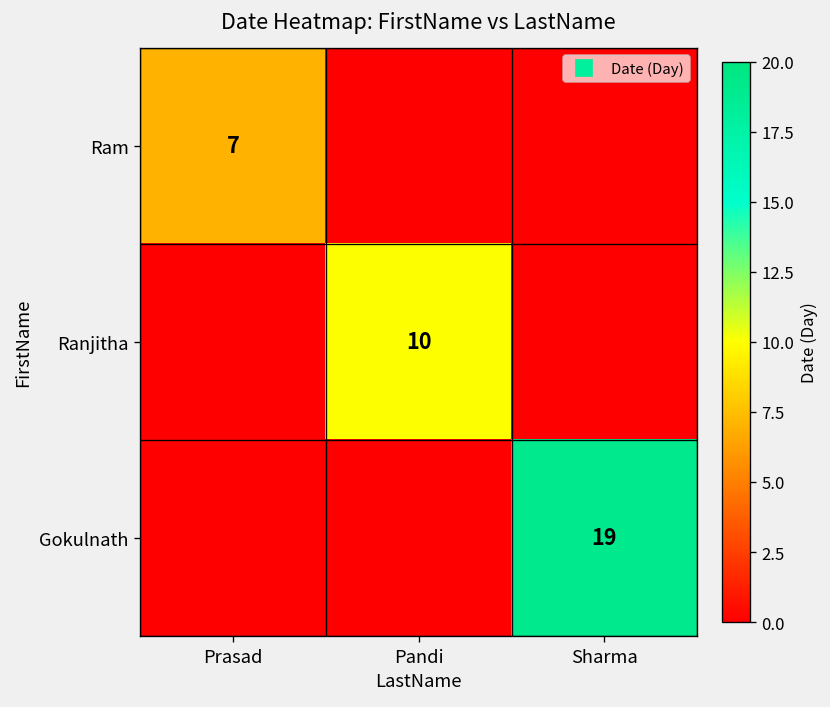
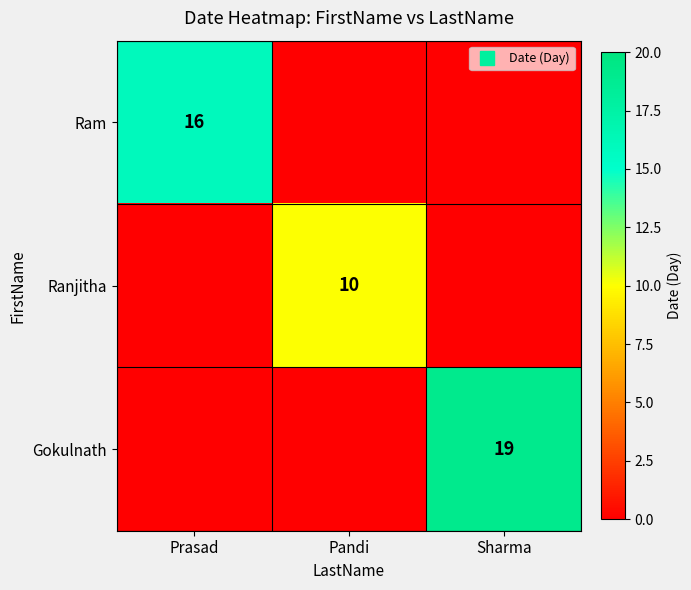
Ram, Prasad: 7 -> 16
